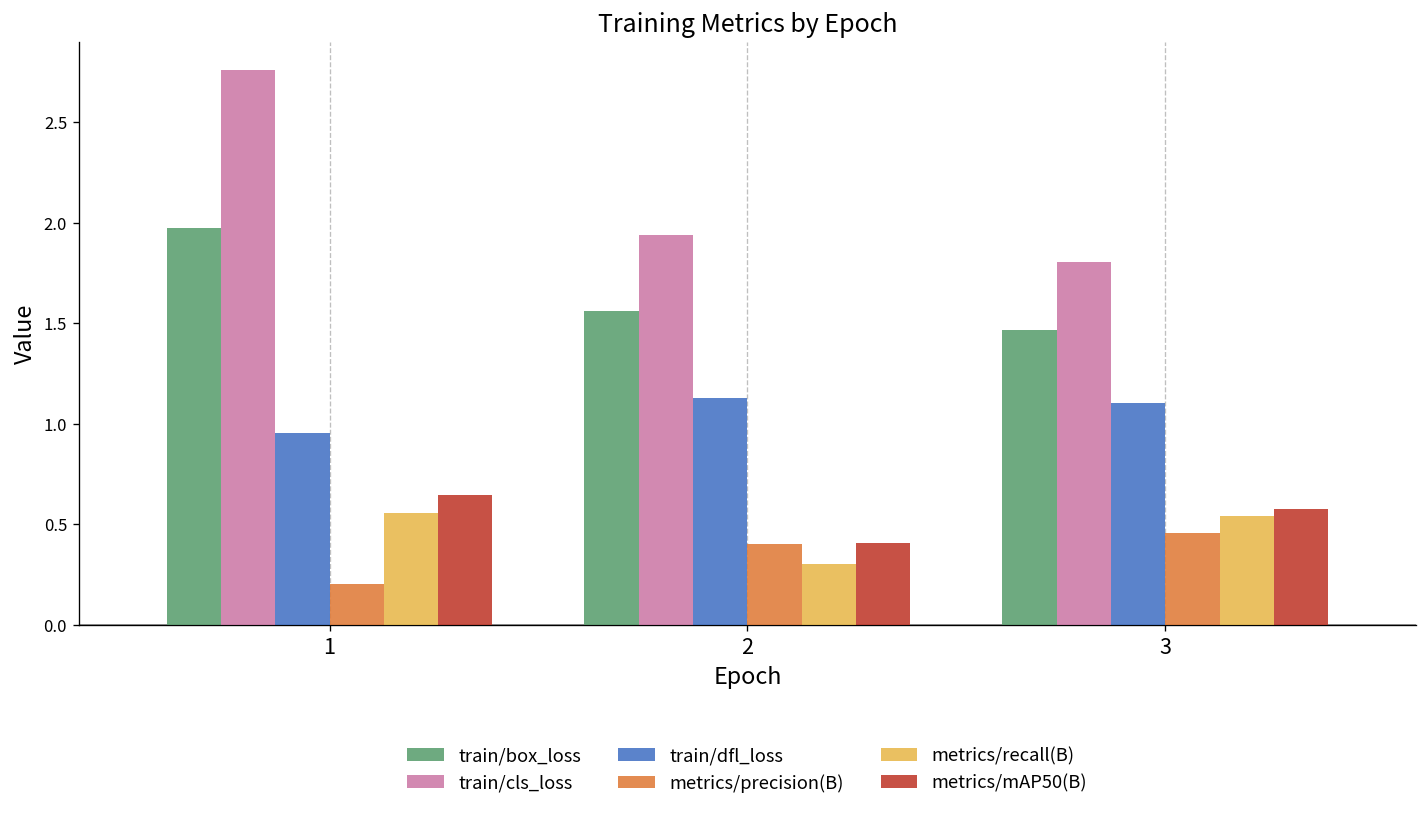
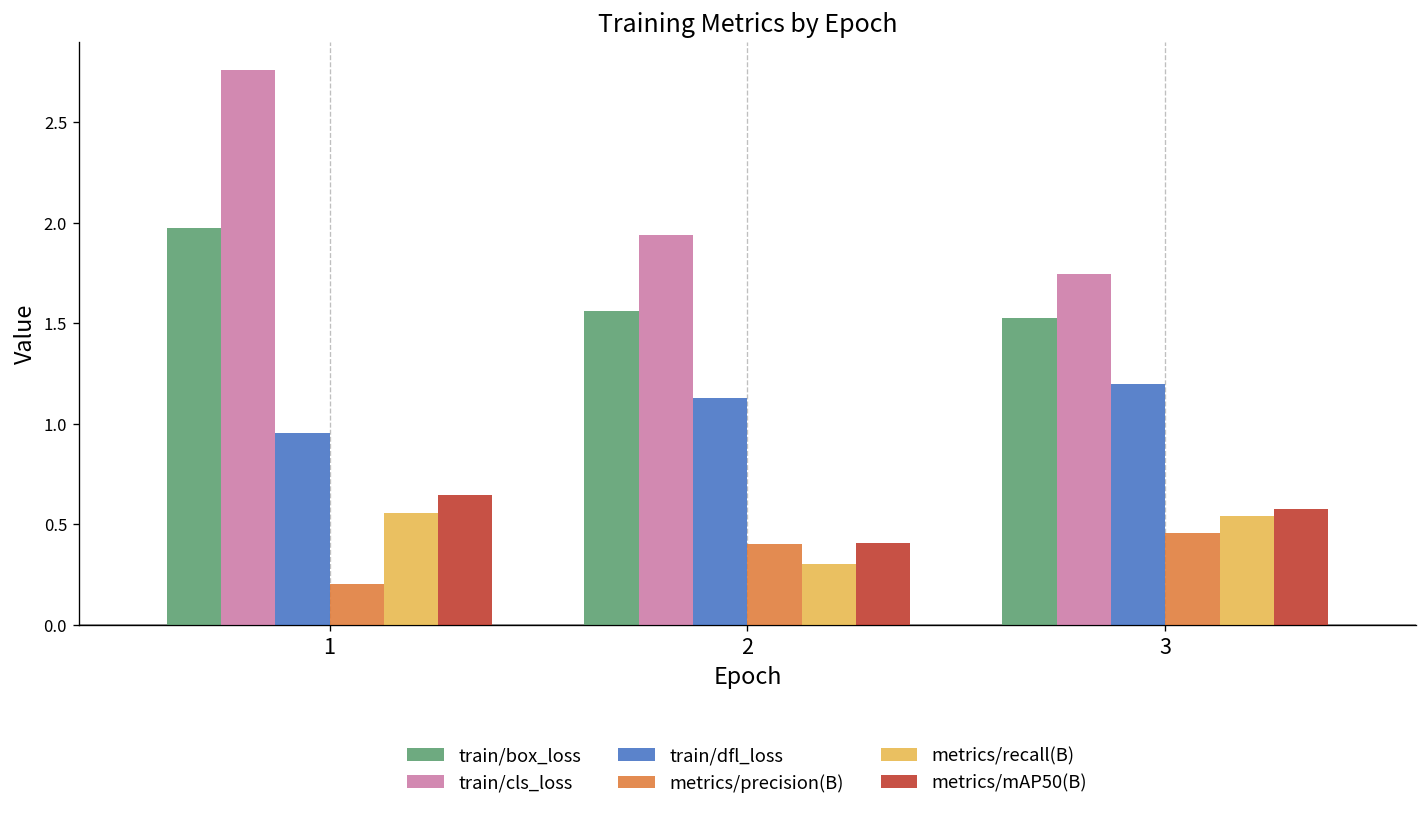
train/box_loss, 3: 1.47 -> 1.52
train/cls_loss, 3: 1.80 -> 1.74
train/dfl_loss, 3: 1.10 -> 1.20
